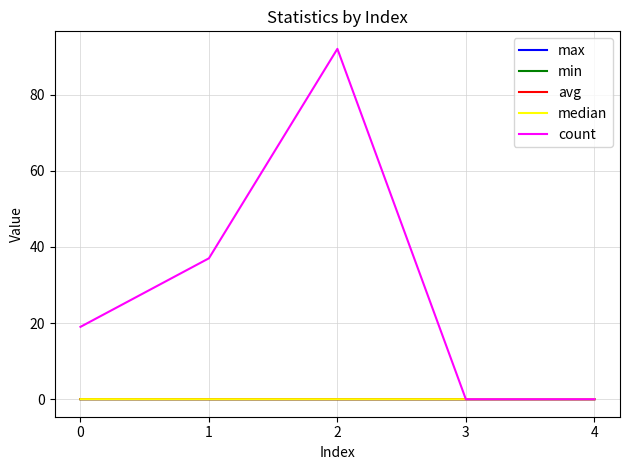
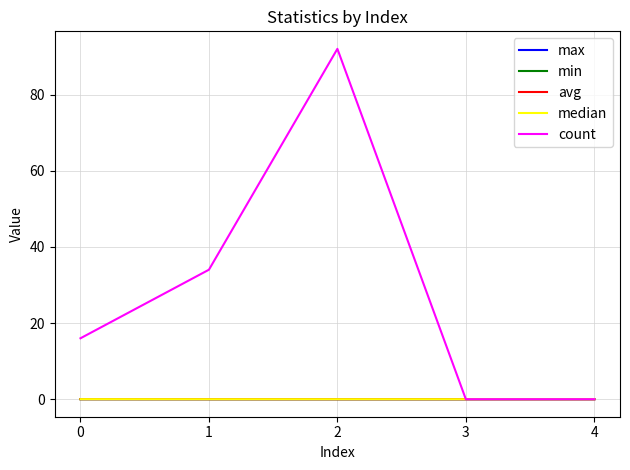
count, 0: 19 -> 16
count, 1: 37 -> 34
